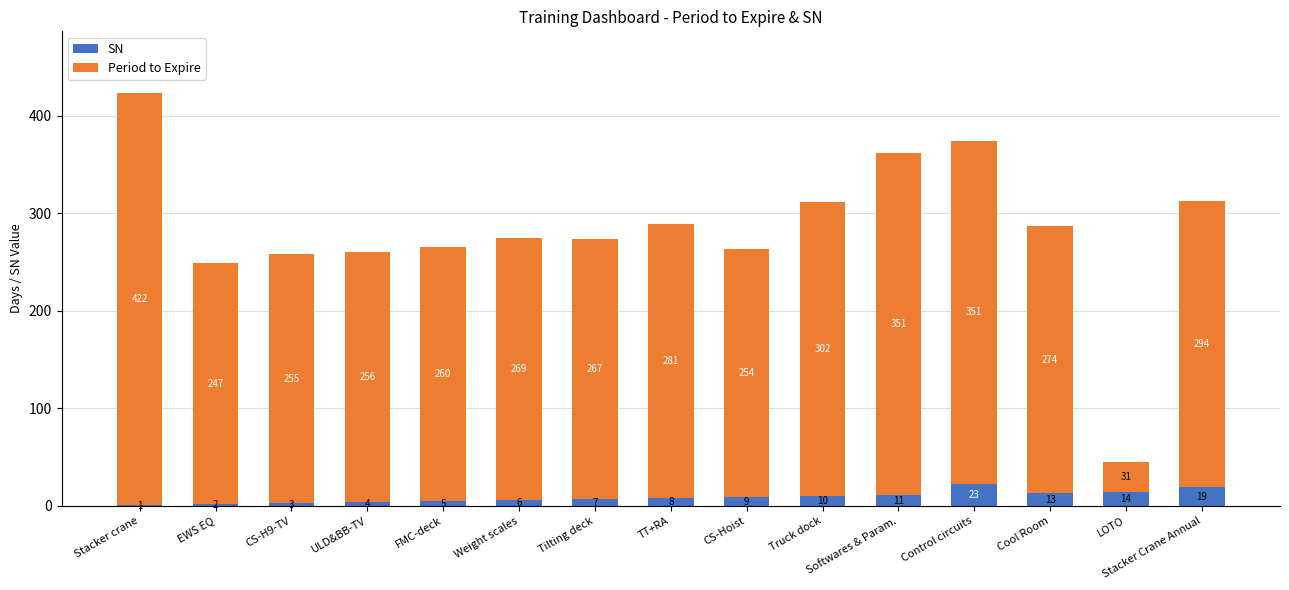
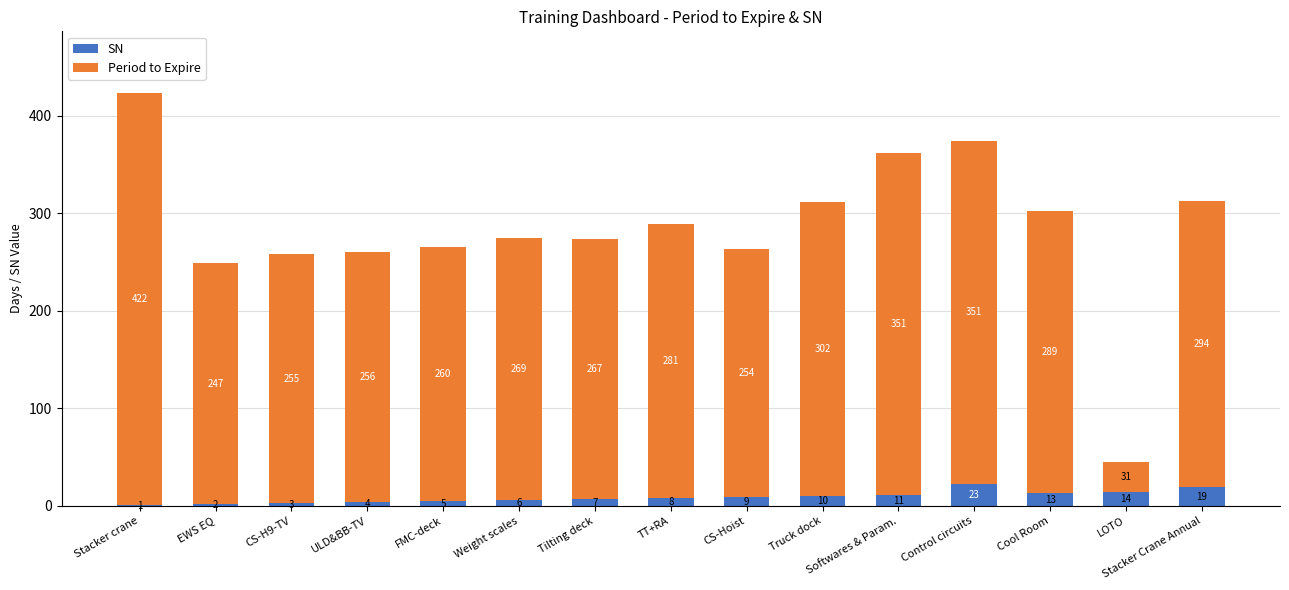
Period to Expire, Cool Room: 274 -> 289
